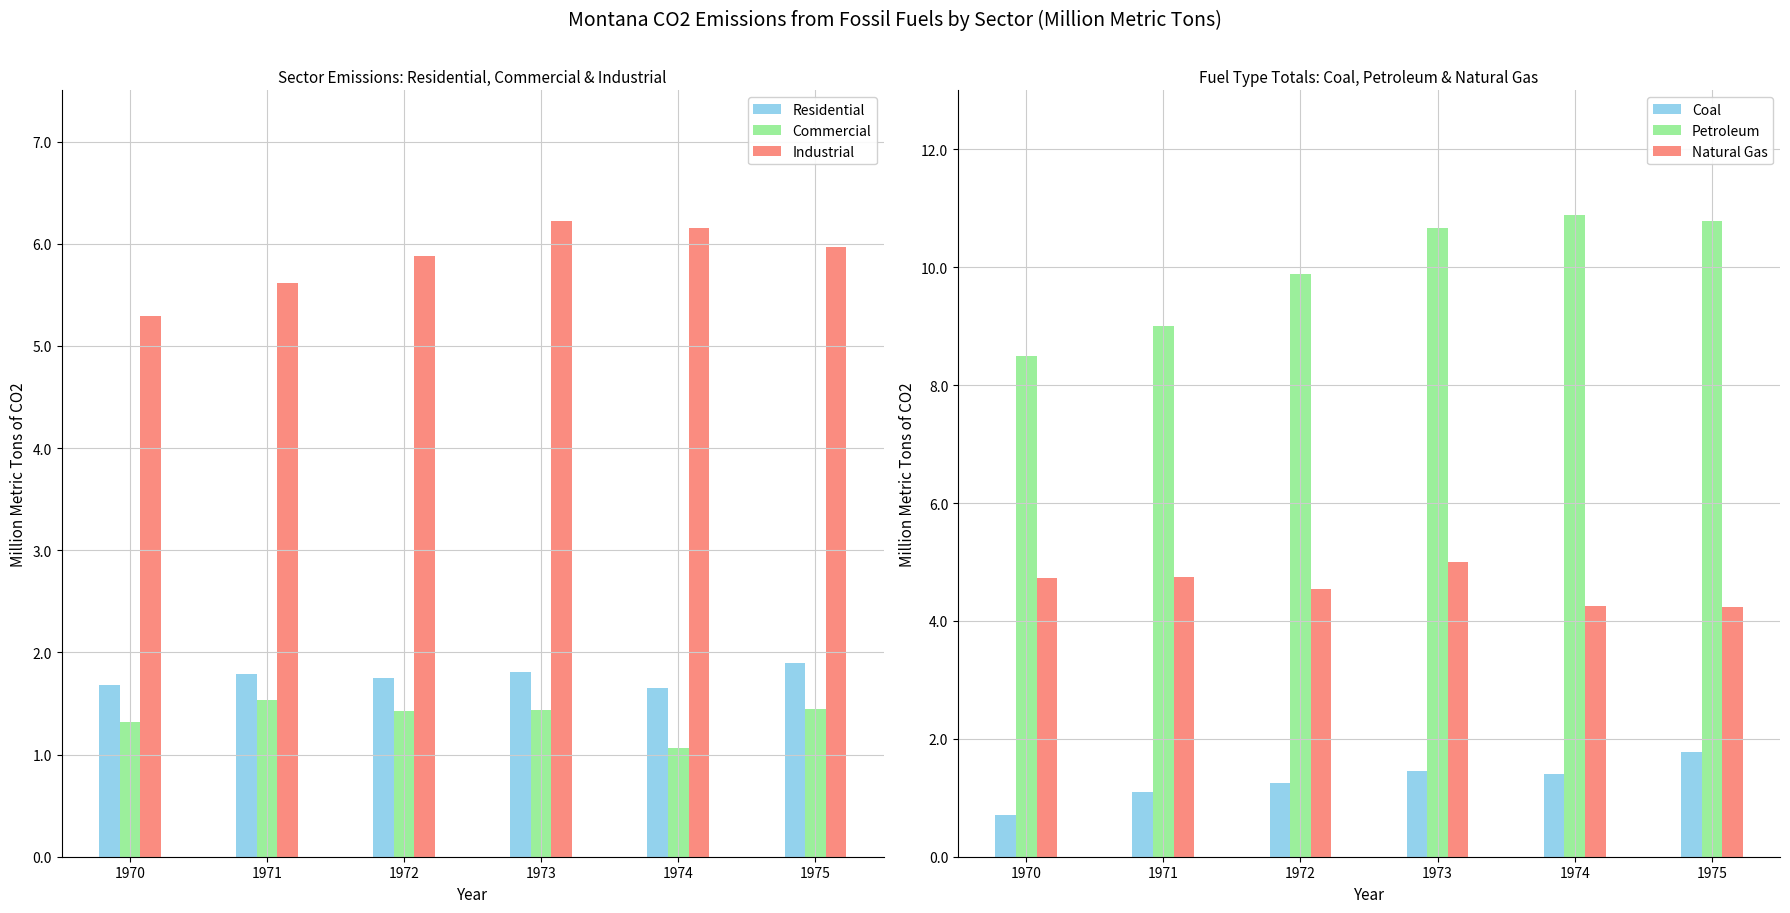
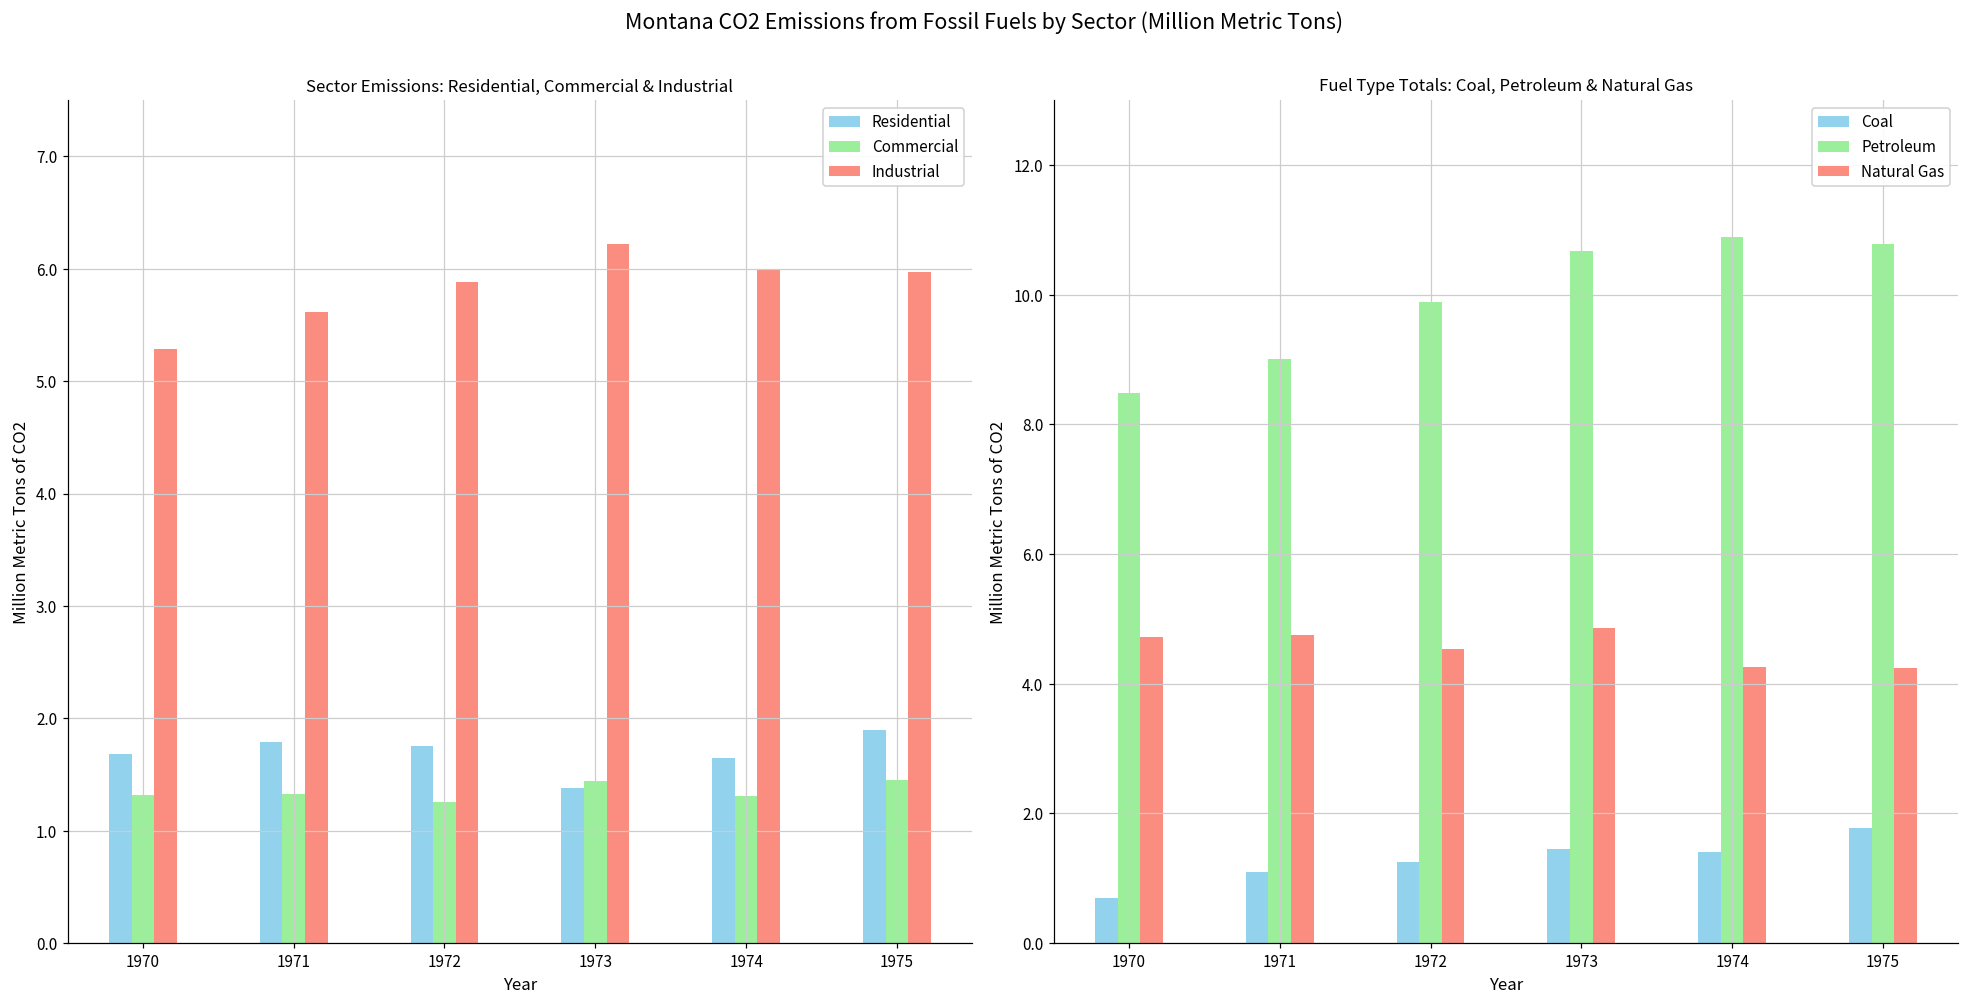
Sector Emissions: Residential, Commercial & Industrial, Commercial, 1971: 1.53 -> 1.33
Sector Emissions: Residential, Commercial & Industrial, Commercial, 1972: 1.42 -> 1.26
Sector Emissions: Residential, Commercial & Industrial, Residential, 1973: 1.81 -> 1.38
Sector Emissions: Residential, Commercial & Industrial, Commercial, 1974: 1.07 -> 1.31
Sector Emissions: Residential, Commercial & Industrial, Industrial, 1974: 6.16 -> 5.99
Fuel Type Totals: Coal, Petroleum & Natural Gas, Natural Gas, 1973: 5.0 -> 4.9
